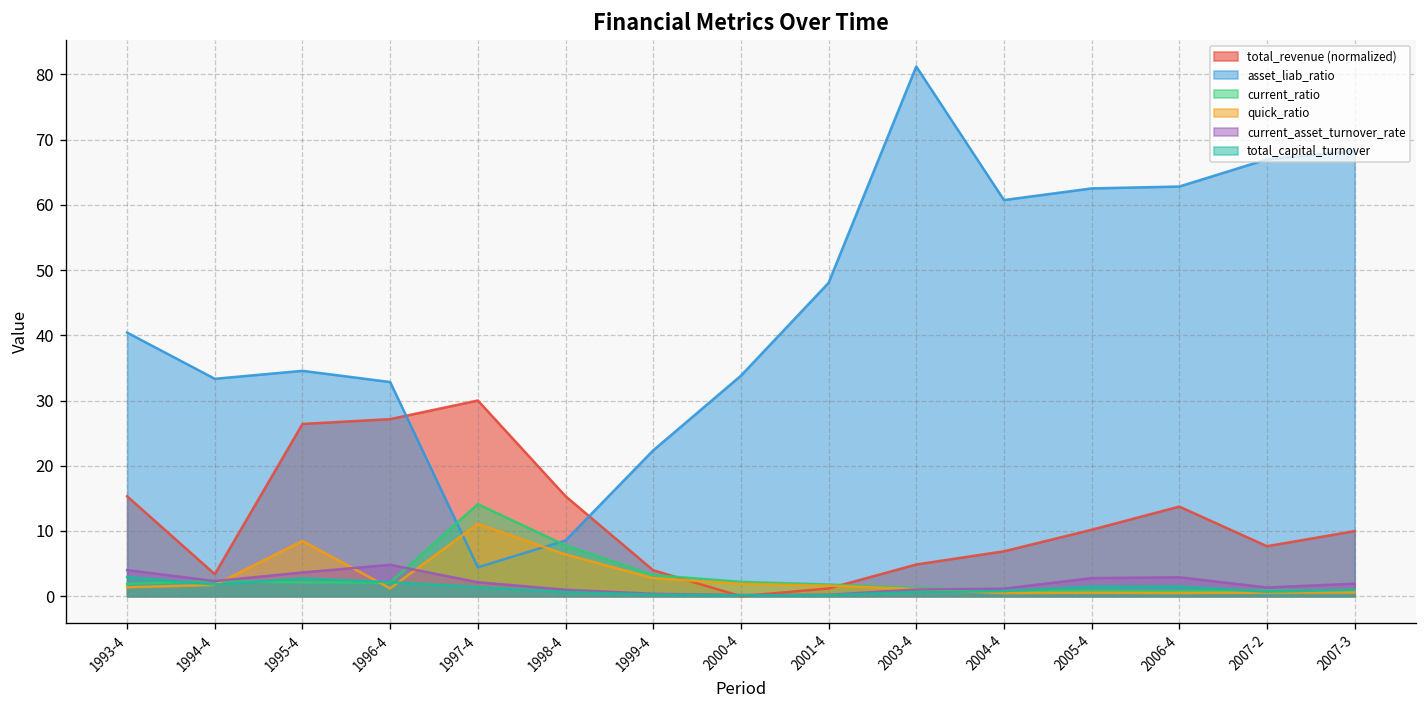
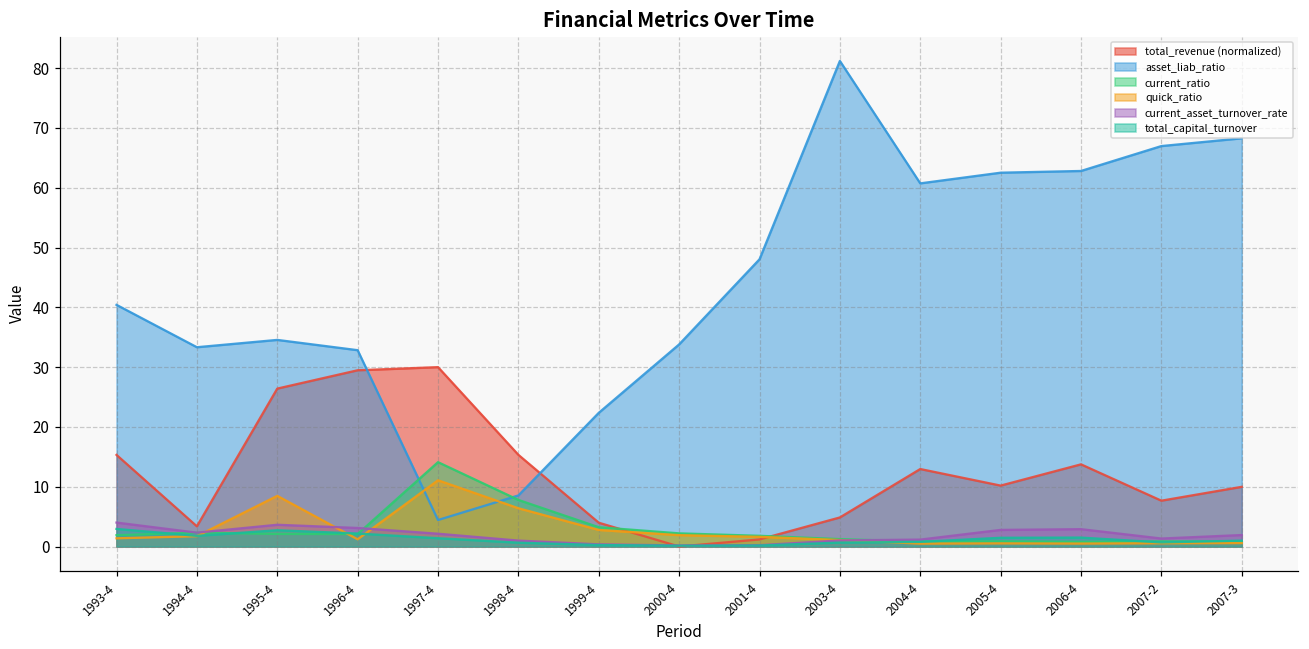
total_revenue (normalized), 1996-4: 27 -> 29
current_asset_turnover_rate, 1996-4: 5 -> 3
total_revenue (normalized), 2004-4: 7 -> 13
